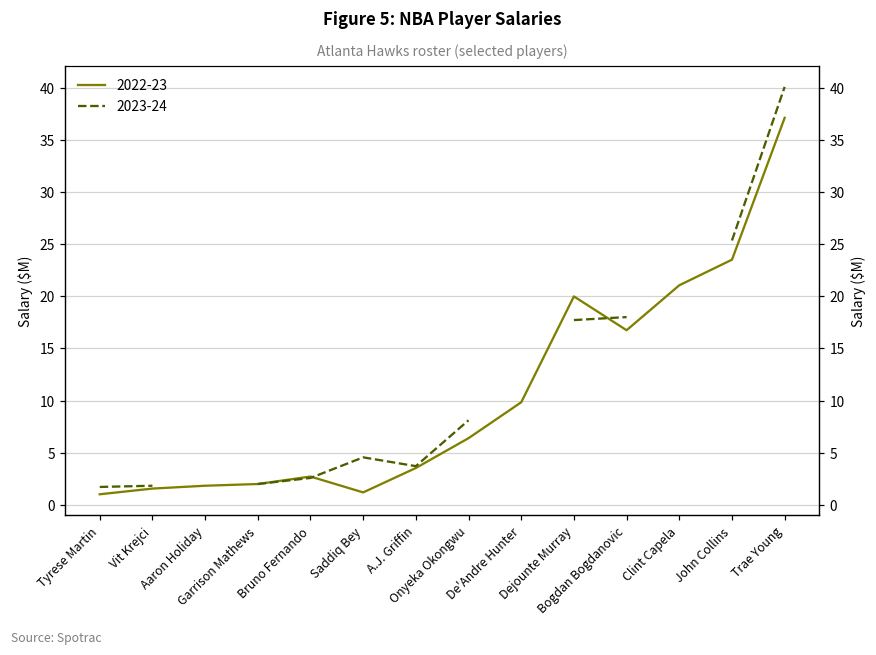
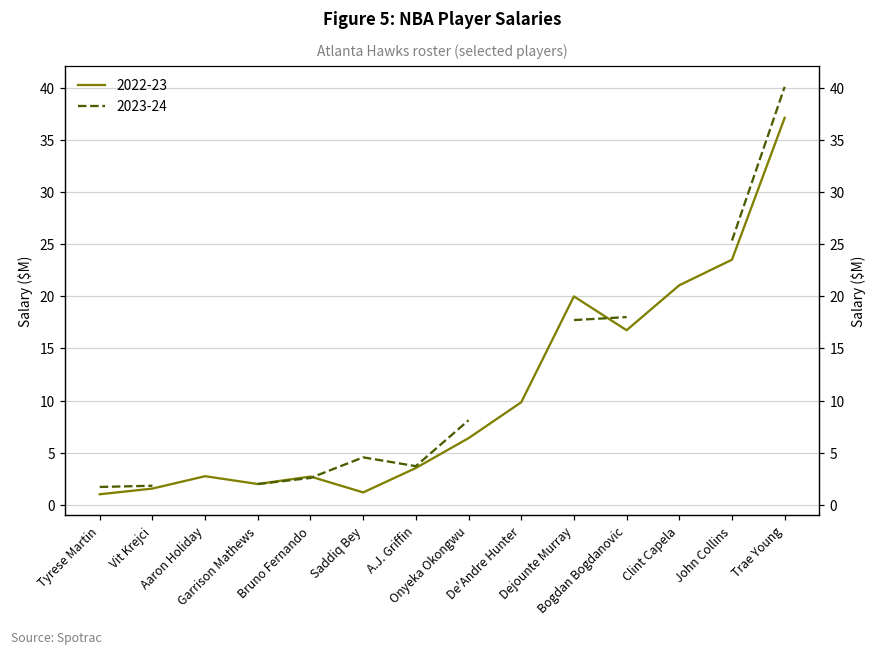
2022-23, Aaron Holiday: 2 -> 3
